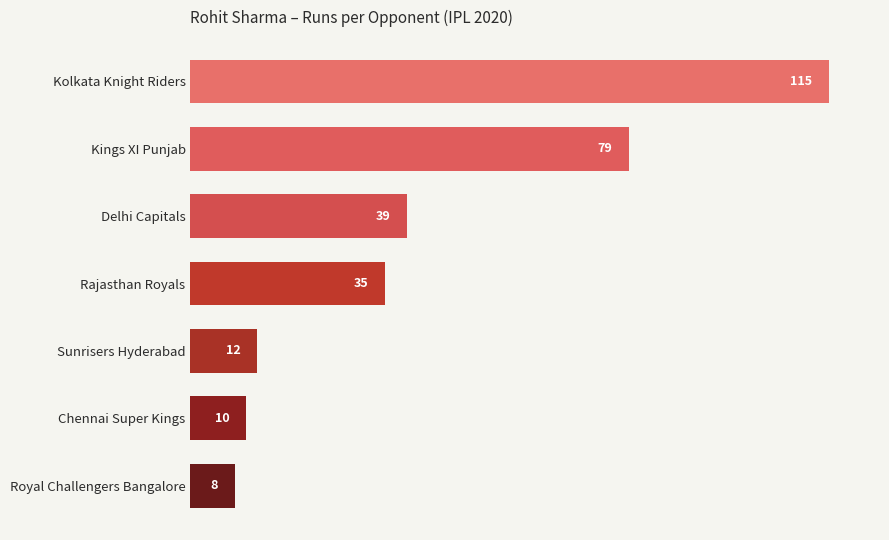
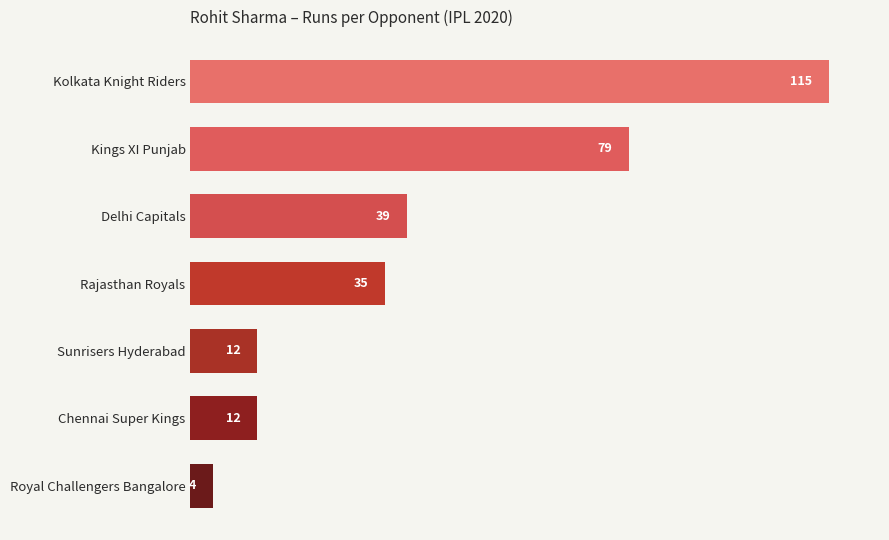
Chennai Super Kings: 10 -> 12
Royal Challengers Bangalore: 8 -> 4
